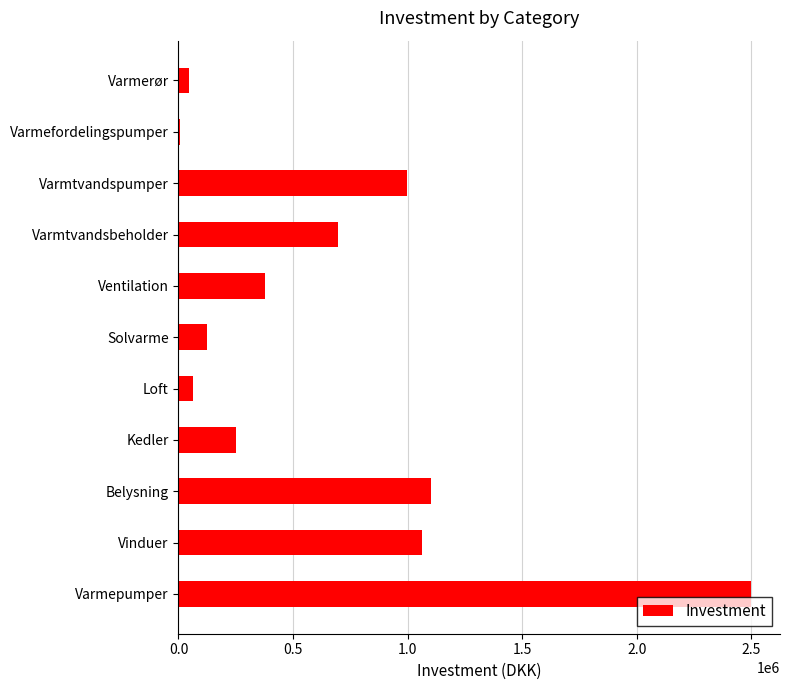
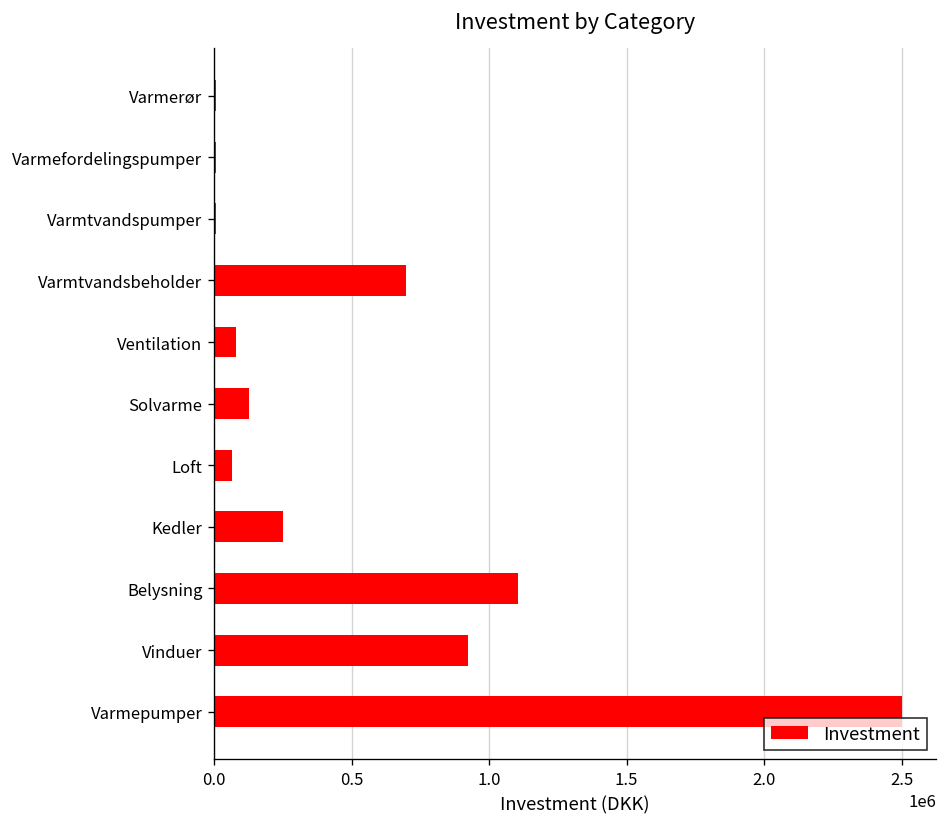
Varmerør: 50000 -> 10000
Varmtvandspumper: 1000000 -> 10000
Ventilation: 380000 -> 80000
Vinduer: 1060000 -> 920000
